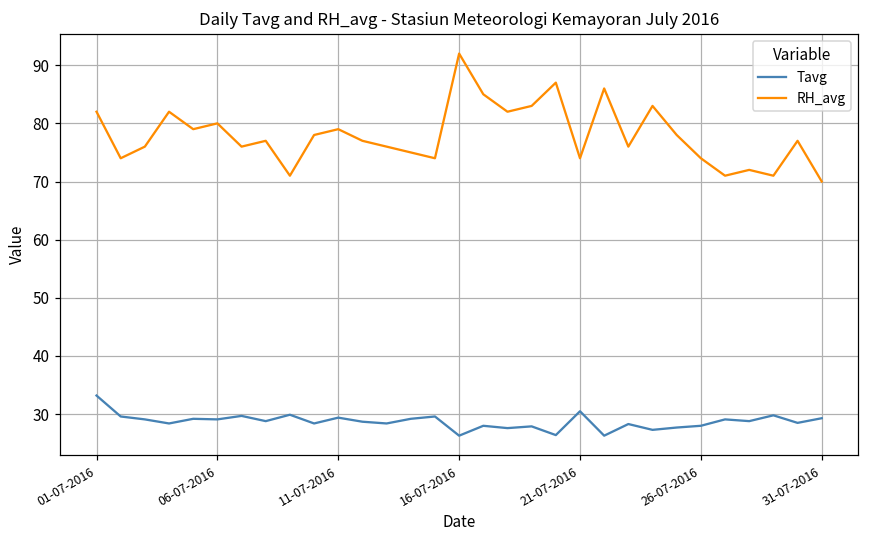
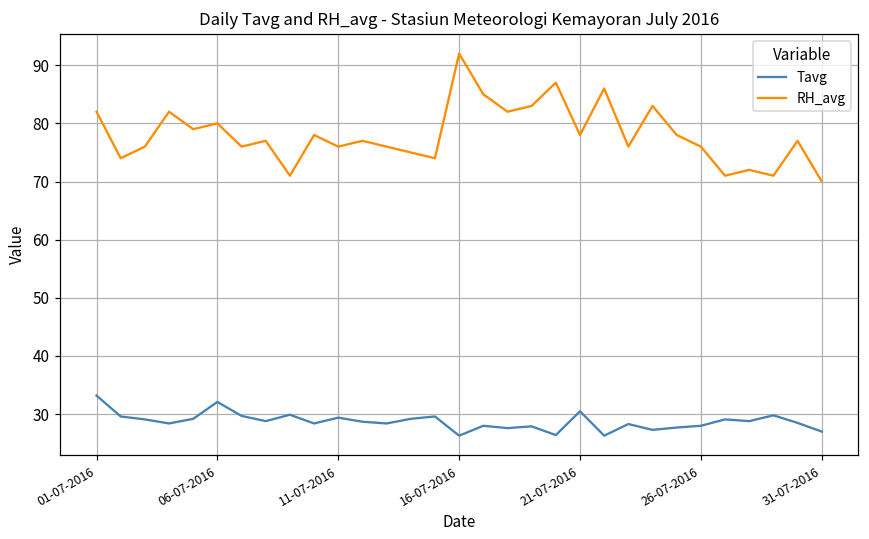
Tavg, 06-07-2016: 29 -> 32
RH_avg, 11-07-2016: 79 -> 76
RH_avg, 21-07-2016: 74 -> 78
RH_avg, 26-07-2016: 74 -> 76
Tavg, 31-07-2016: 29 -> 27
